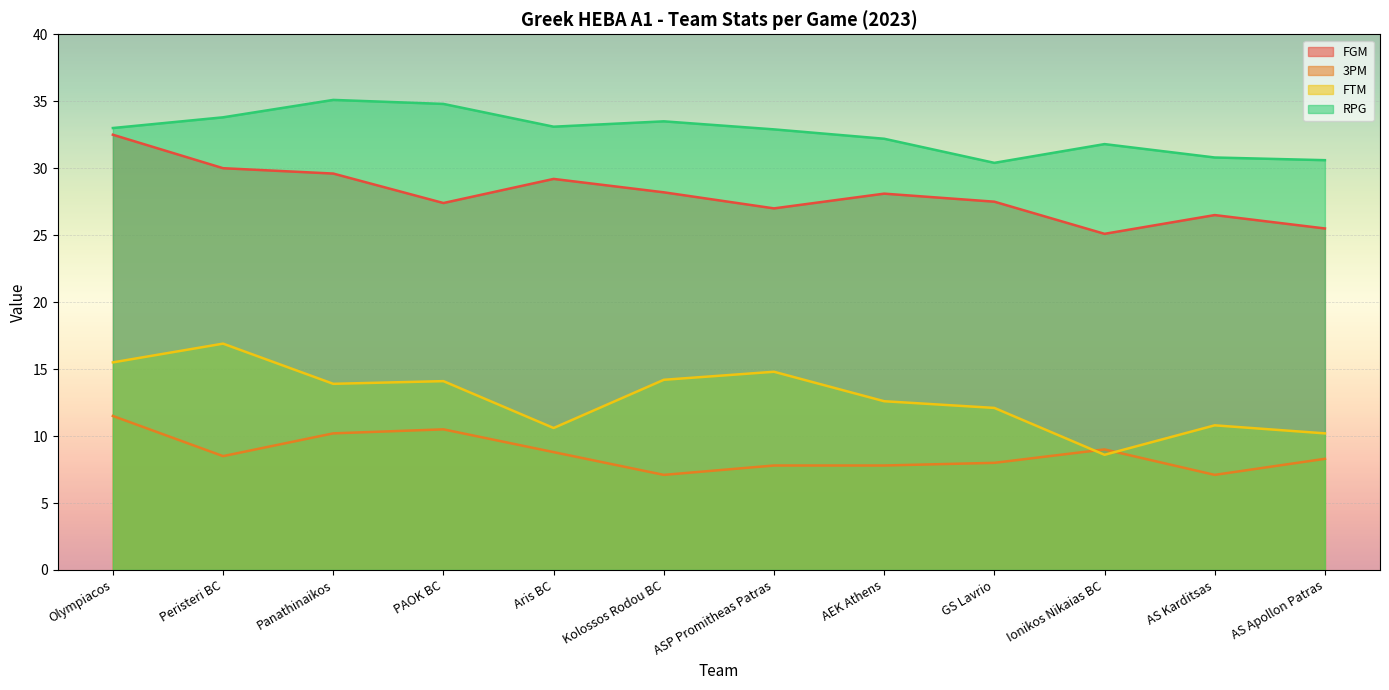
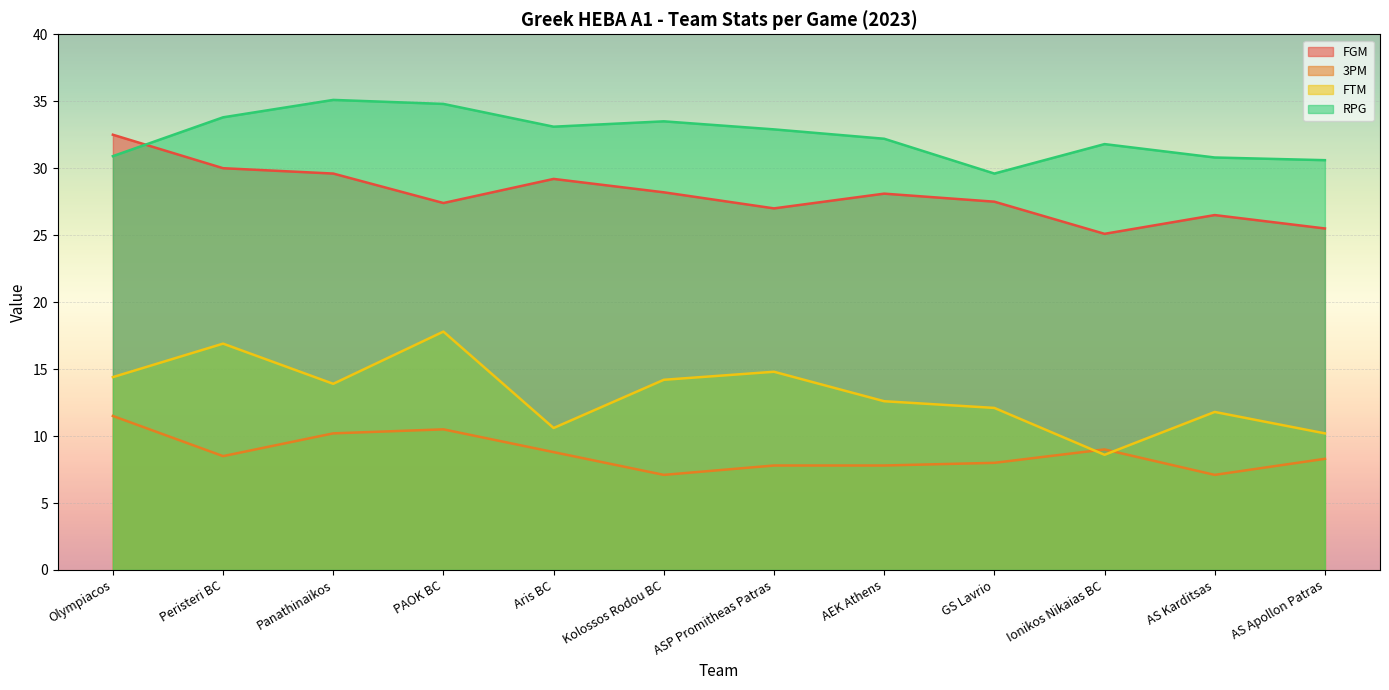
FTM, Olympiacos: 15.5 -> 14.4
RPG, Olympiacos: 33.0 -> 30.9
FTM, PAOK BC: 14.1 -> 17.8
RPG, GS Lavrio: 30.4 -> 29.6
FTM, AS Karditsas: 10.8 -> 11.8
